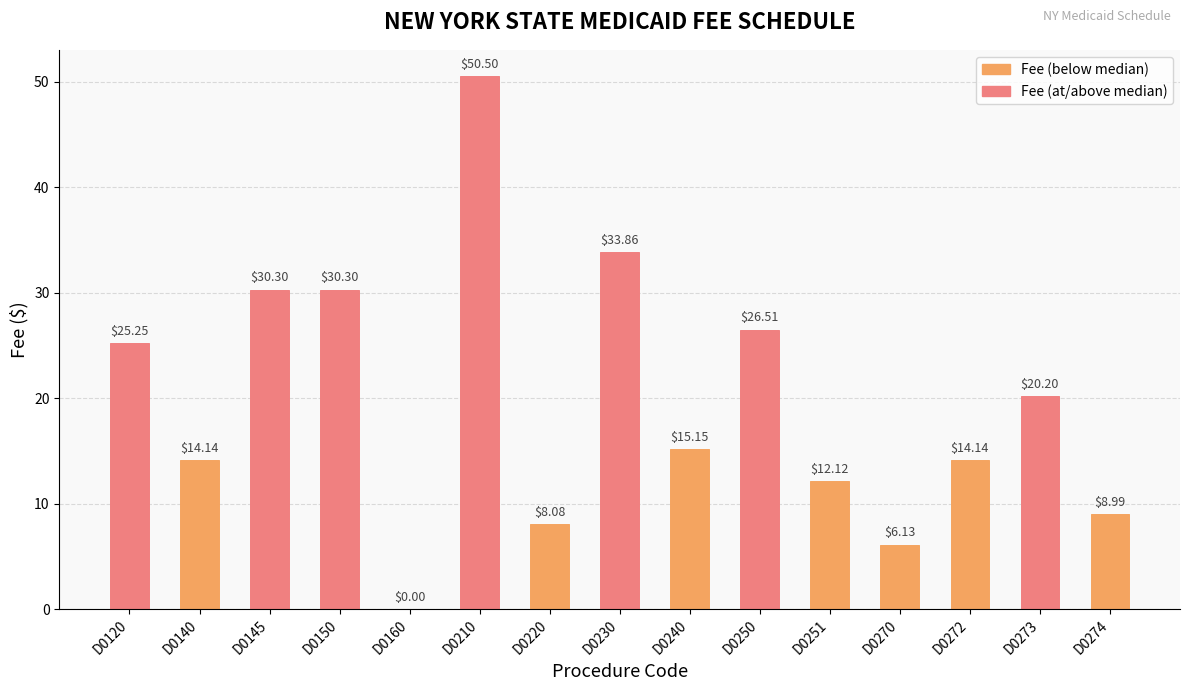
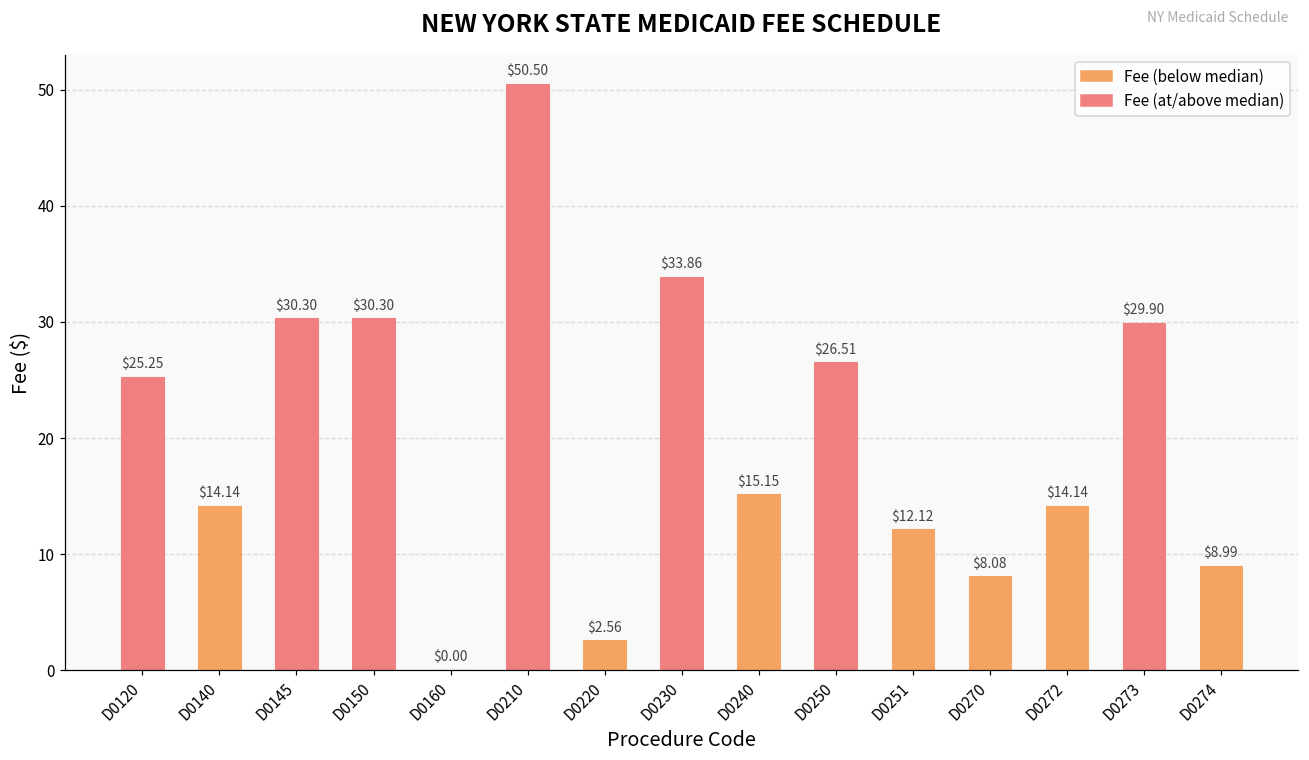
D0220: $8.08 -> $2.56
D0270: $6.13 -> $8.08
D0273: $20.20 -> $29.90
